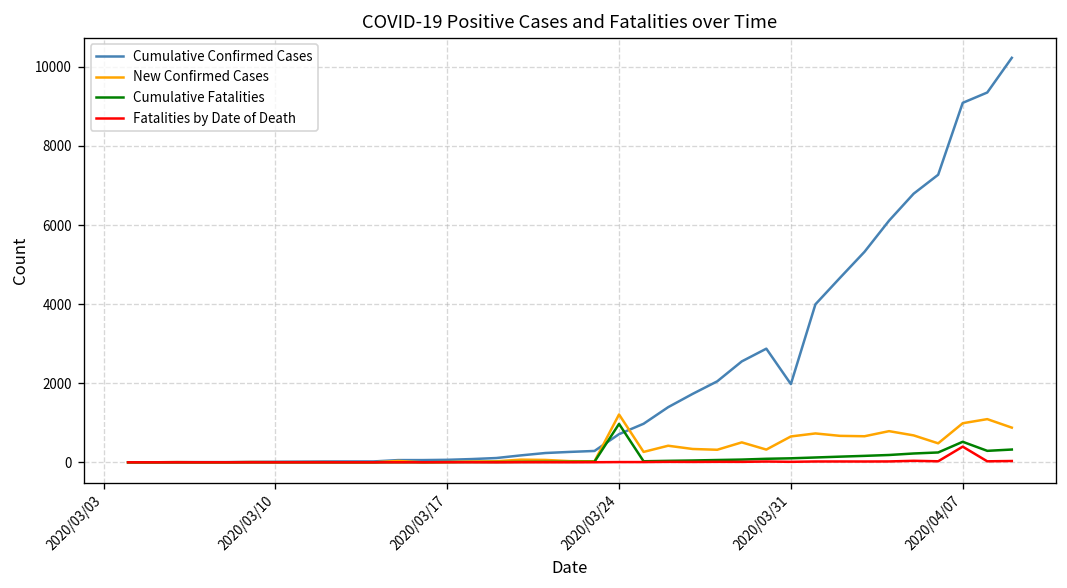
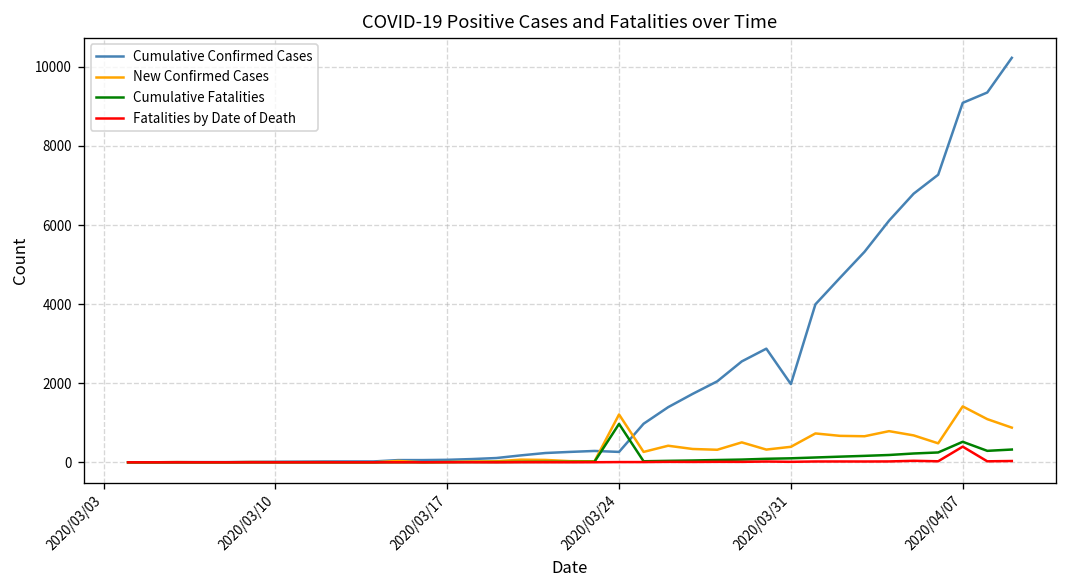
Cumulative Confirmed Cases, 2020/03/24: 700 -> 300
New Confirmed Cases, 2020/03/31: 700 -> 400
New Confirmed Cases, 2020/04/07: 1000 -> 1400
